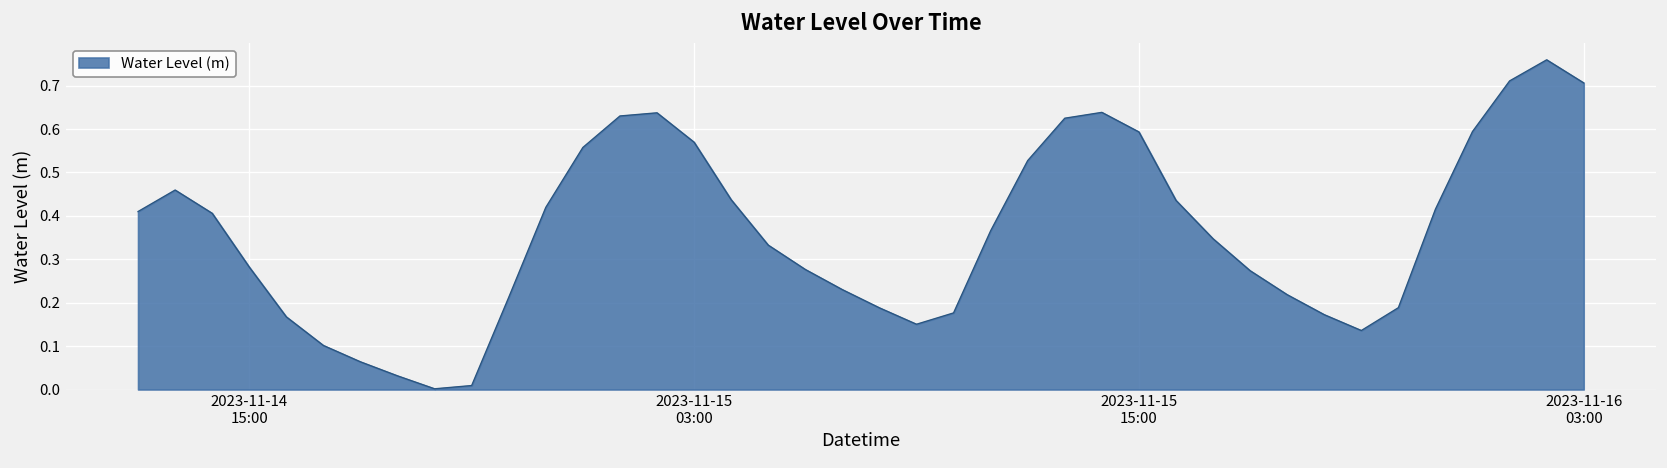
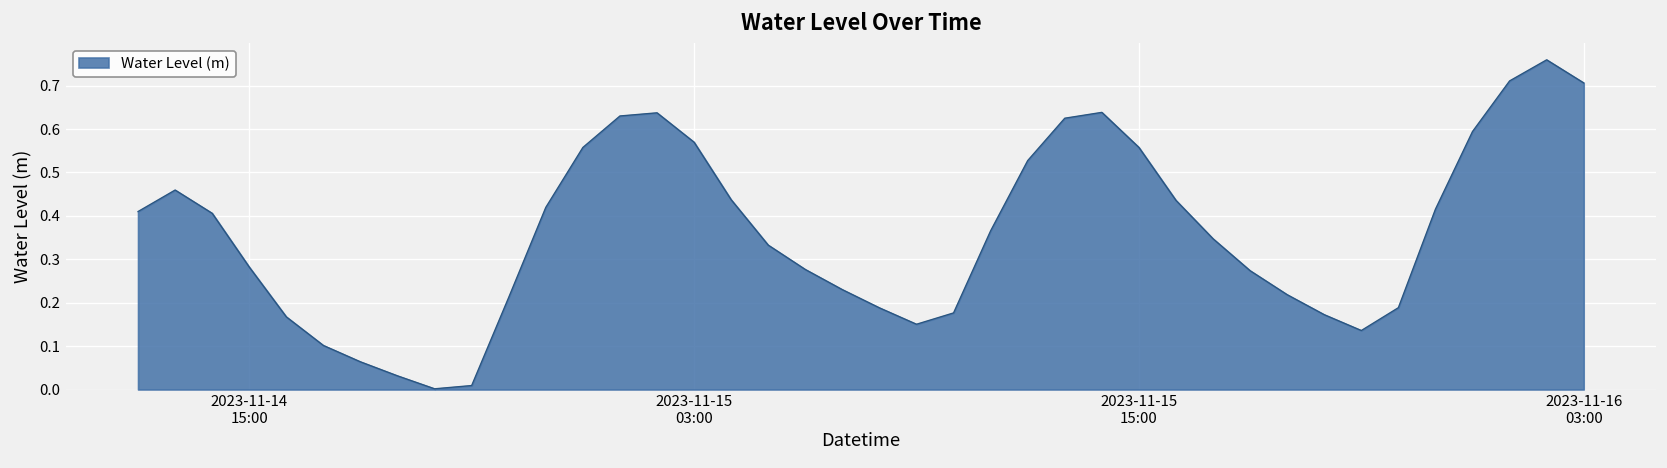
2023-11-15 15:00: 0.59 -> 0.56
